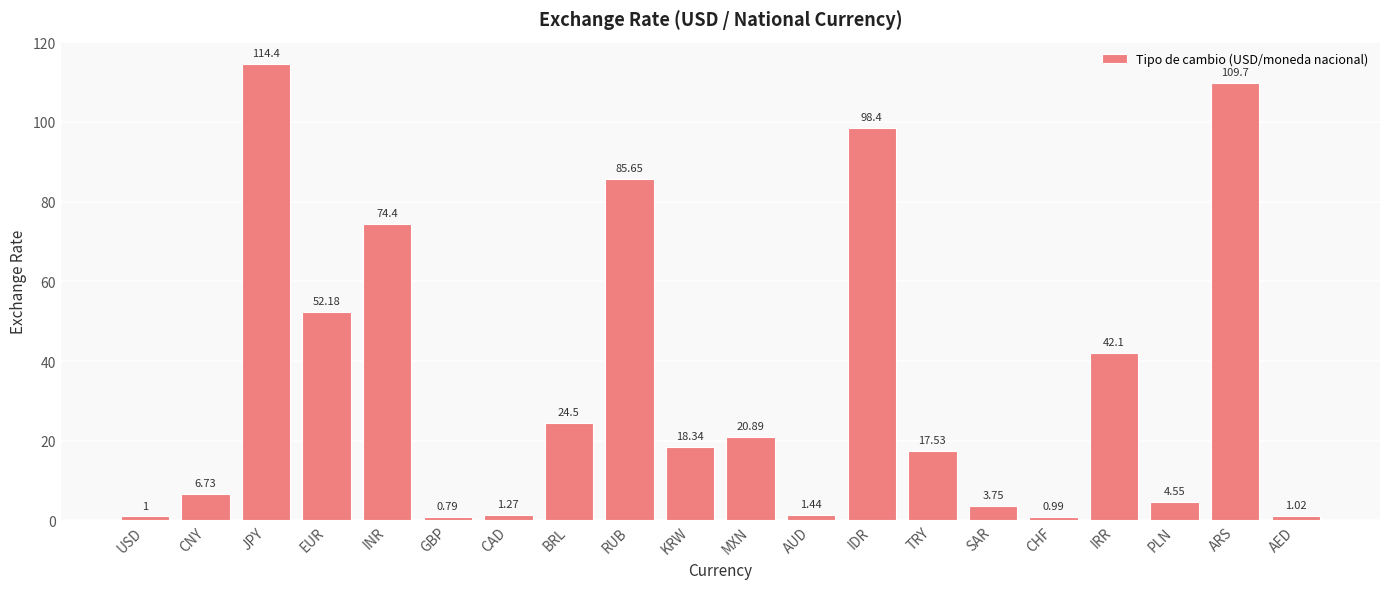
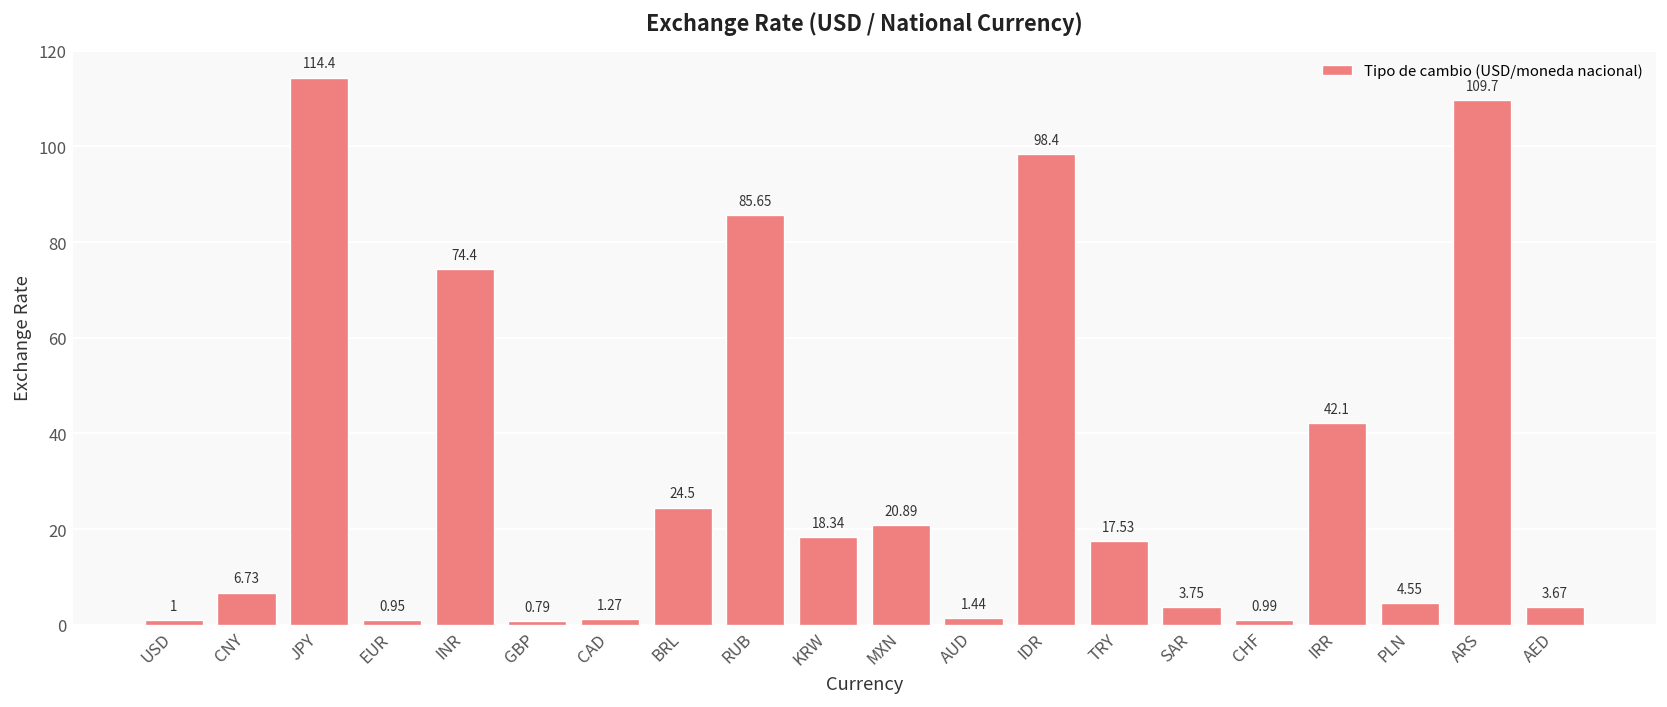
EUR: 52.18 -> 0.95
AED: 1.02 -> 3.67
